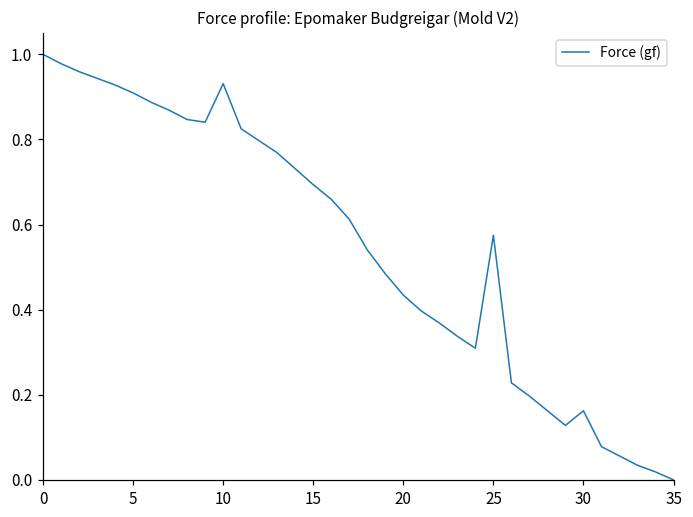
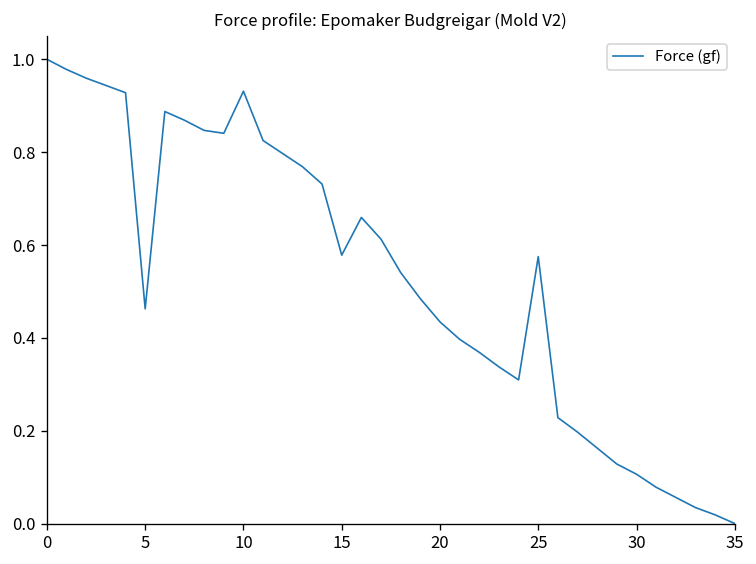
5: 0.91 -> 0.46
15: 0.69 -> 0.58
30: 0.16 -> 0.11
